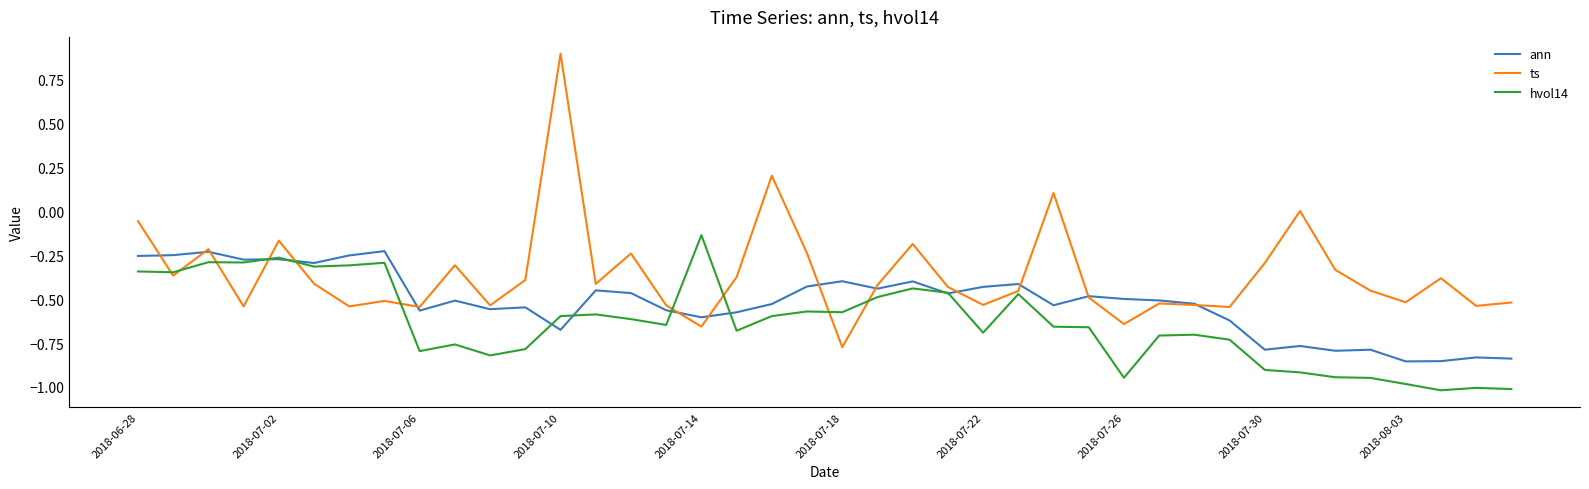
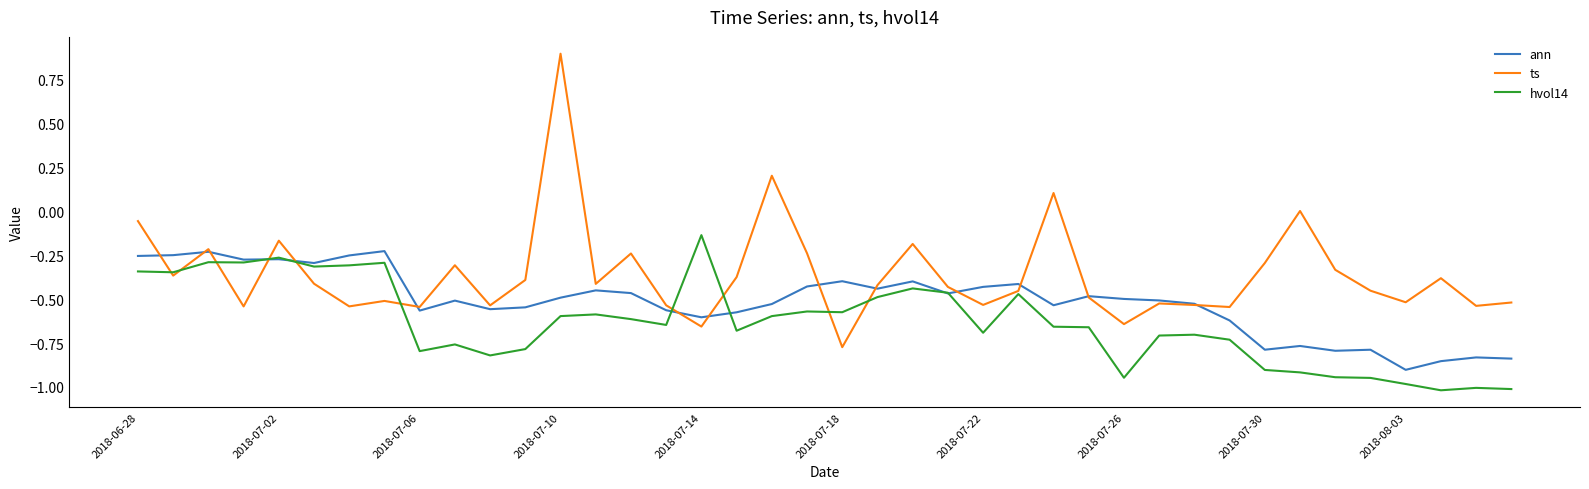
ann, 2018-07-10: -0.67 -> -0.49
ann, 2018-08-03: -0.85 -> -0.90
